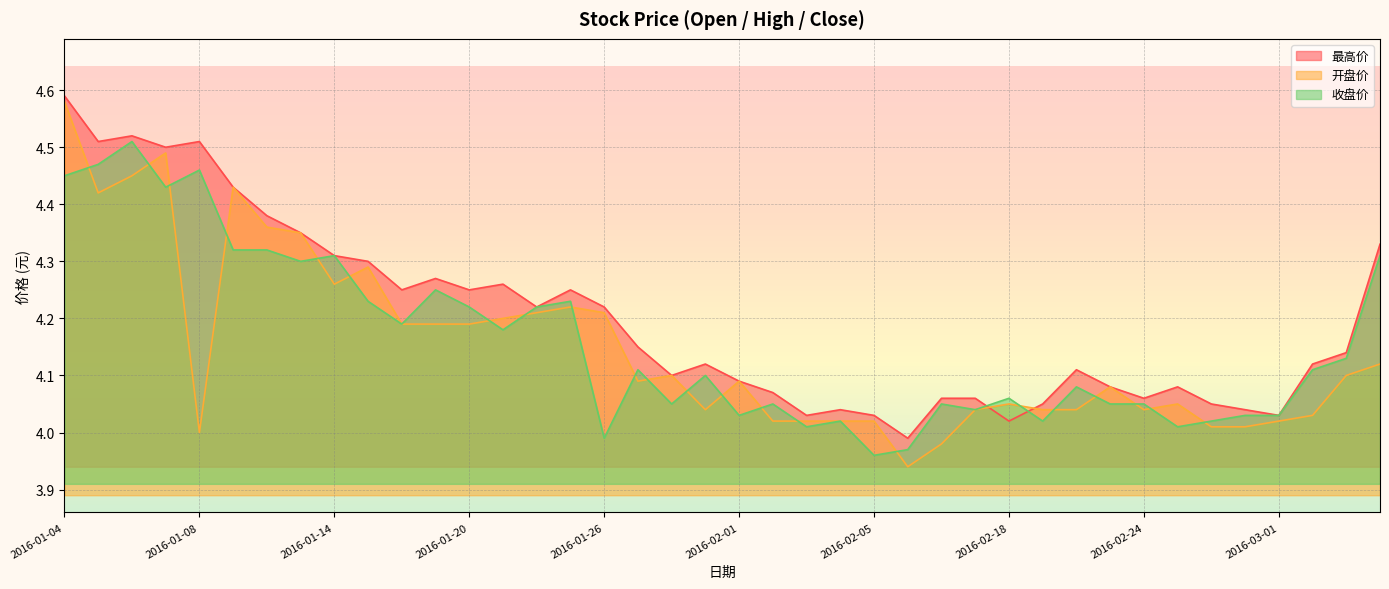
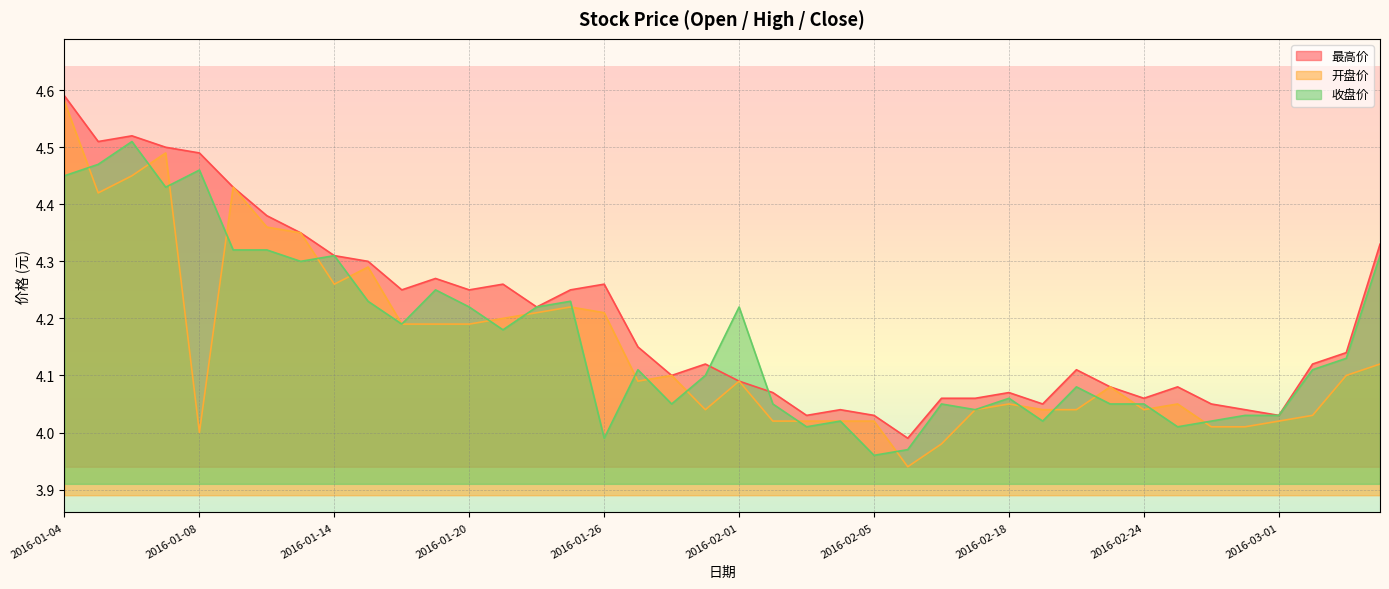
最高价, 2016-01-08: 4.51 -> 4.49
最高价, 2016-01-26: 4.22 -> 4.26
收盘价, 2016-02-01: 4.03 -> 4.22
最高价, 2016-02-18: 4.02 -> 4.07
